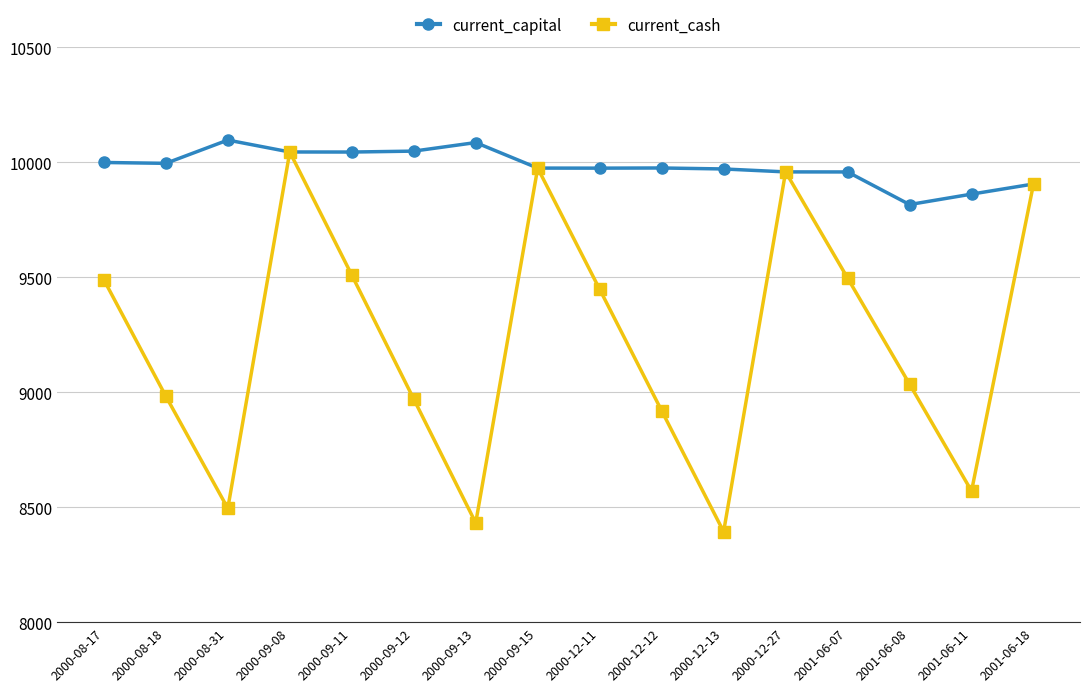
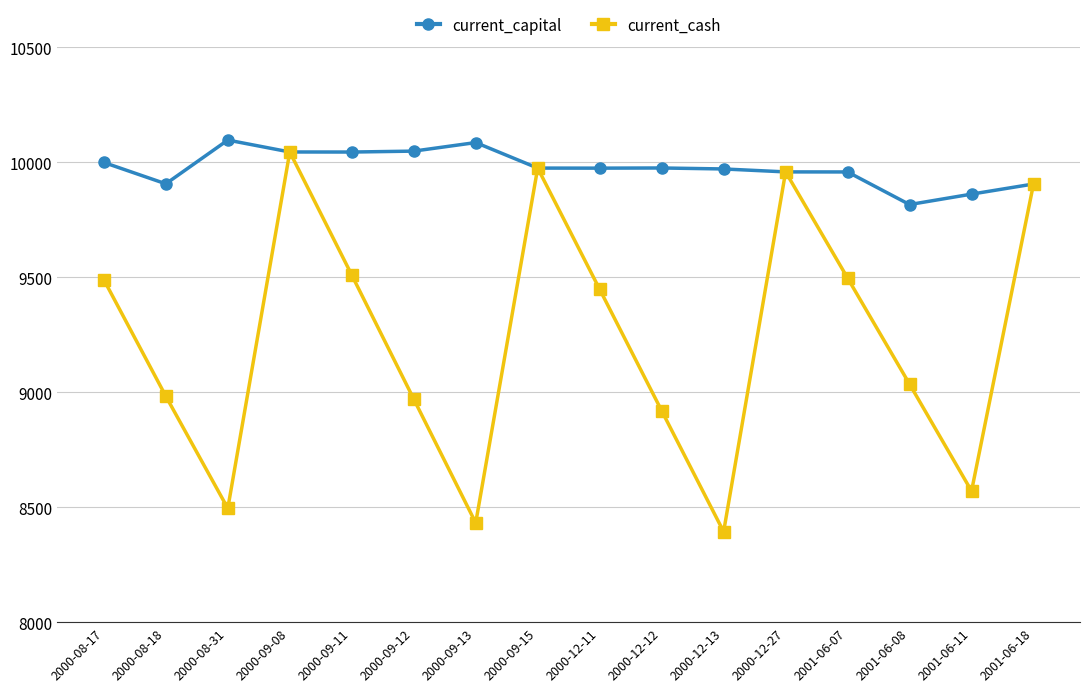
current_capital, 2000-08-18: 10000 -> 9910
